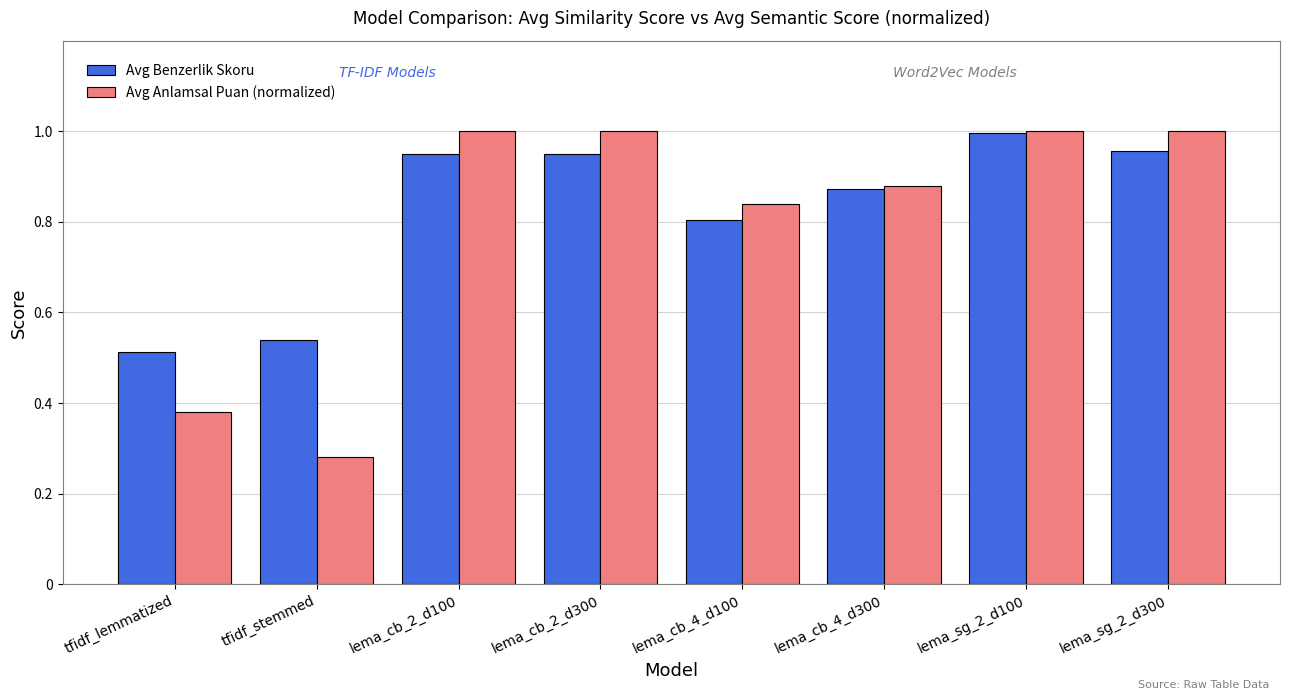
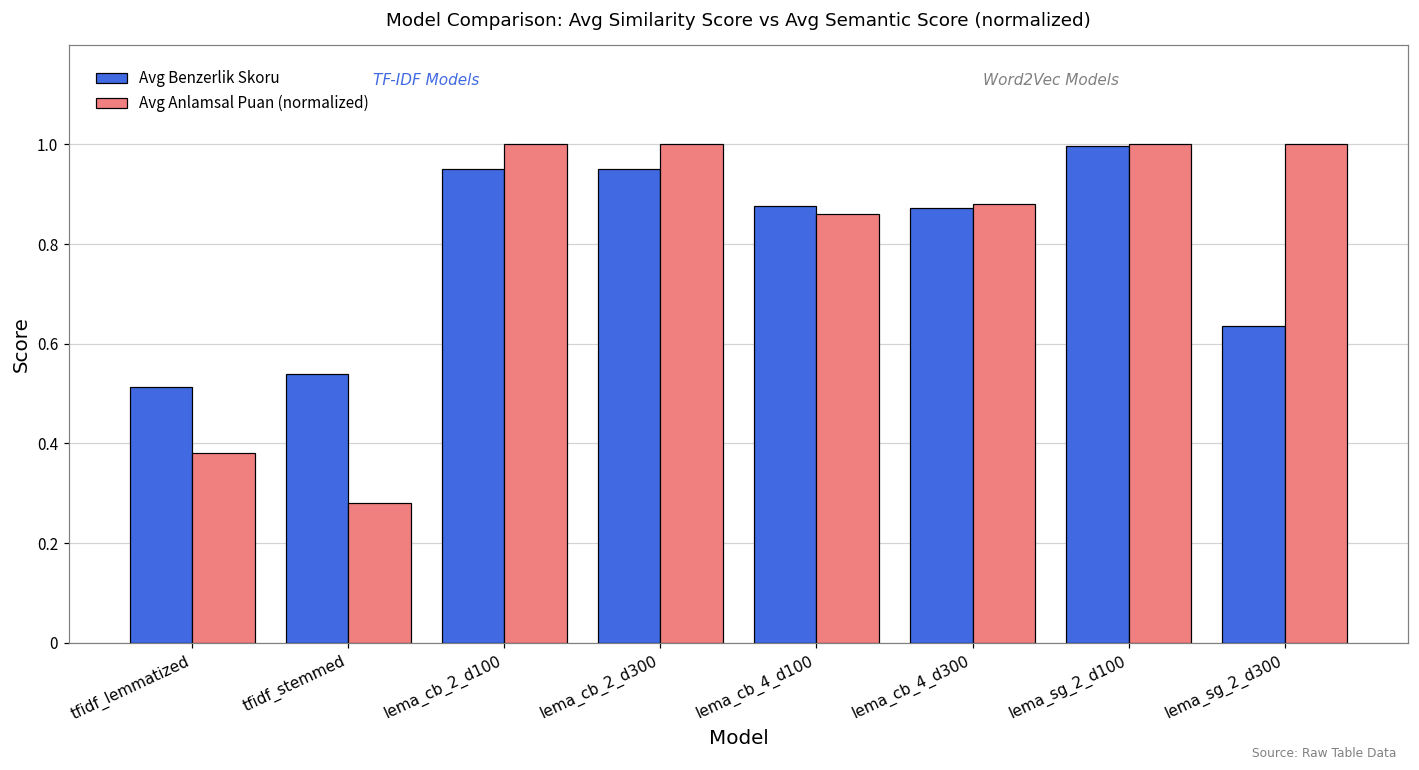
Avg Benzerlik Skoru, lema_cb_4_d100: 0.80 -> 0.88
Avg Anlamsal Puan (normalized), lema_cb_4_d100: 0.84 -> 0.86
Avg Benzerlik Skoru, lema_sg_2_d300: 0.96 -> 0.63
